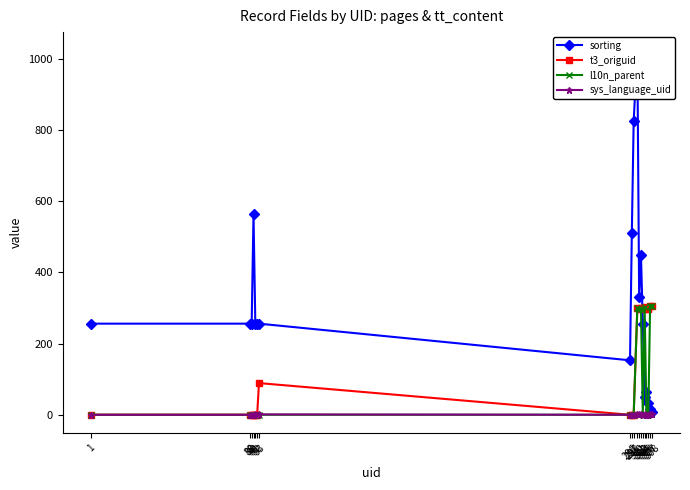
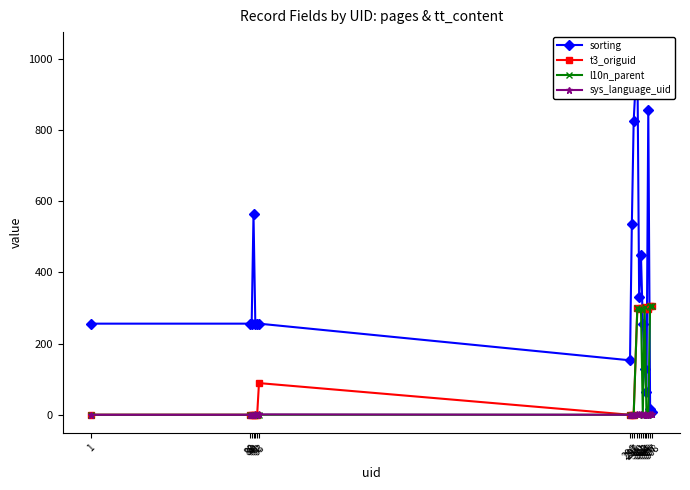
sorting, 297: 510 -> 540
sorting, 304: 50 -> 130
sorting, 306: 30 -> 860
